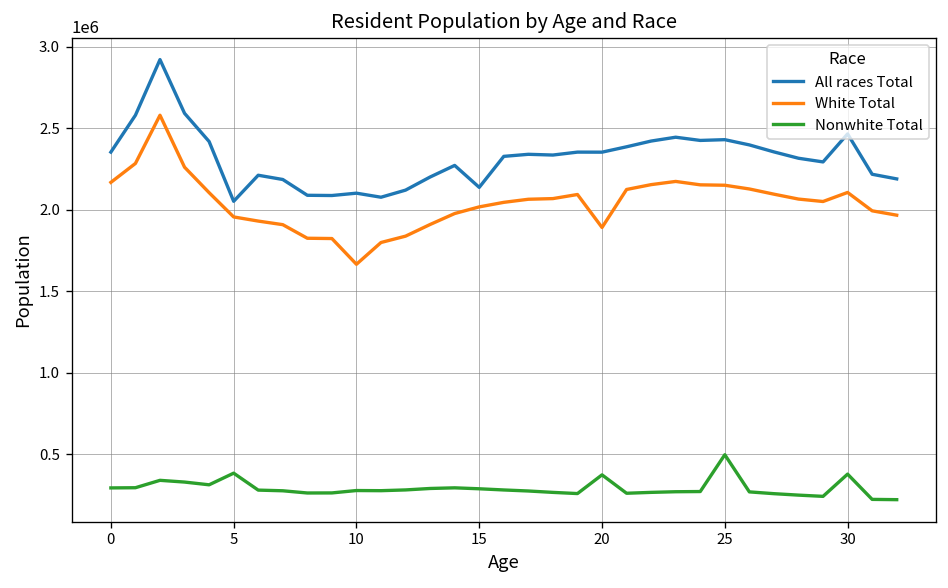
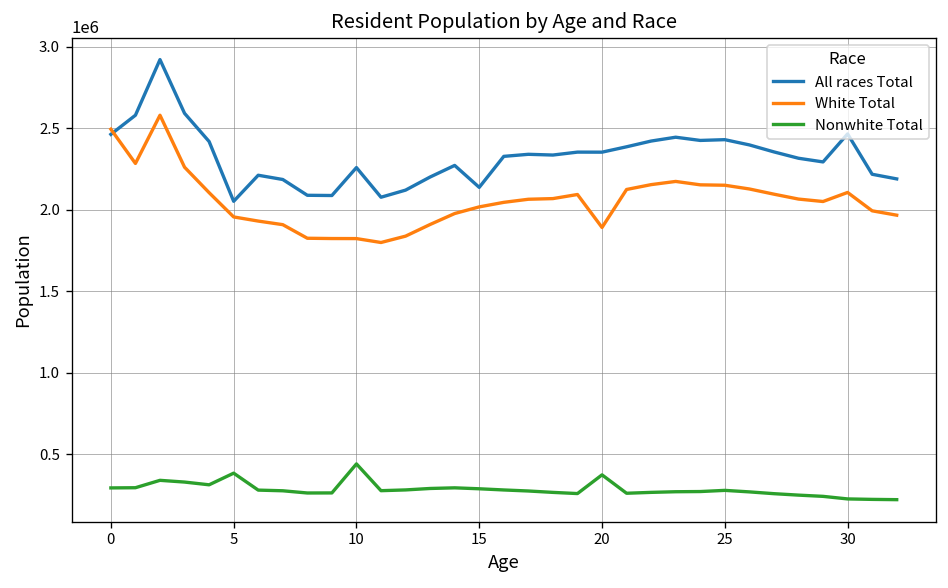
All races Total, 0: 2350000 -> 2460000
White Total, 0: 2170000 -> 2500000
All races Total, 10: 2100000 -> 2260000
White Total, 10: 1670000 -> 1820000
Nonwhite Total, 10: 280000 -> 440000
Nonwhite Total, 25: 500000 -> 280000
Nonwhite Total, 30: 380000 -> 230000
